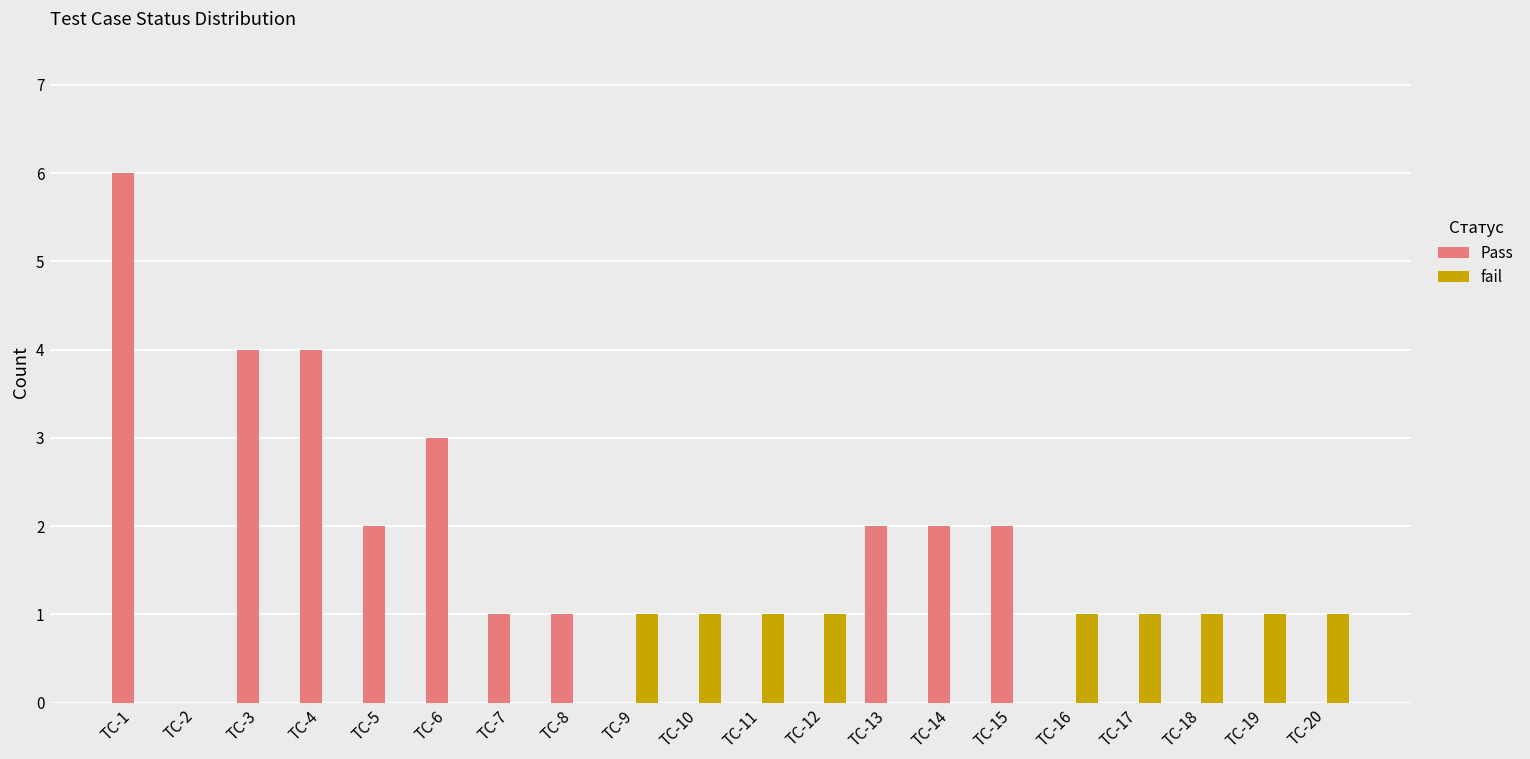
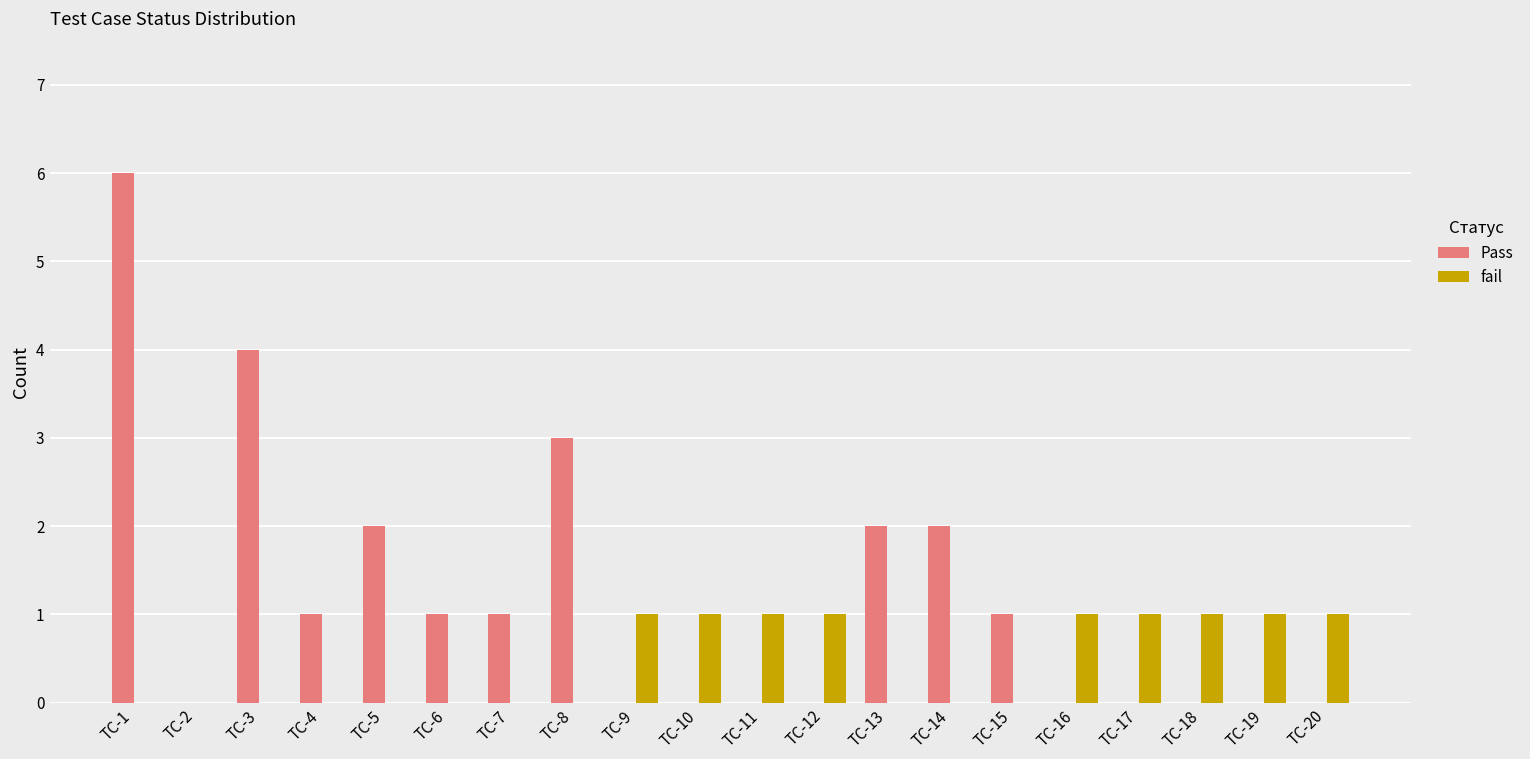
Pass, ТС-4: 4 -> 1
Pass, ТС-6: 3 -> 1
Pass, ТС-8: 1 -> 3
Pass, ТС-15: 2 -> 1
